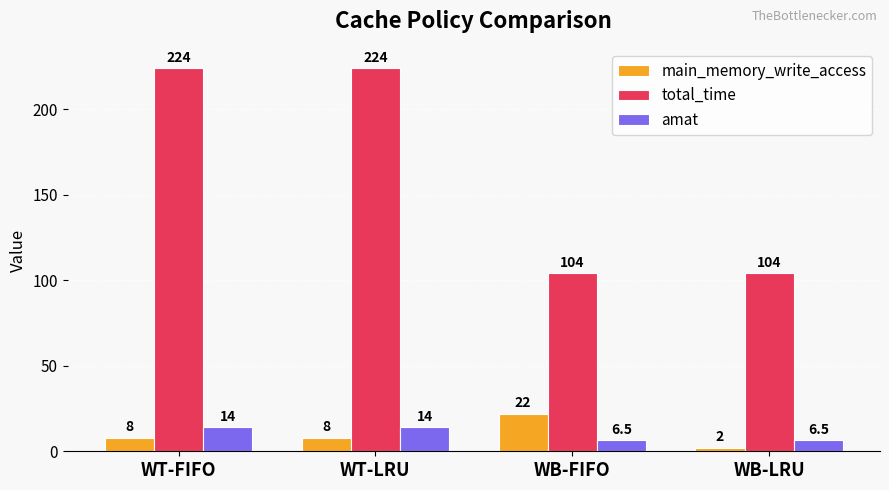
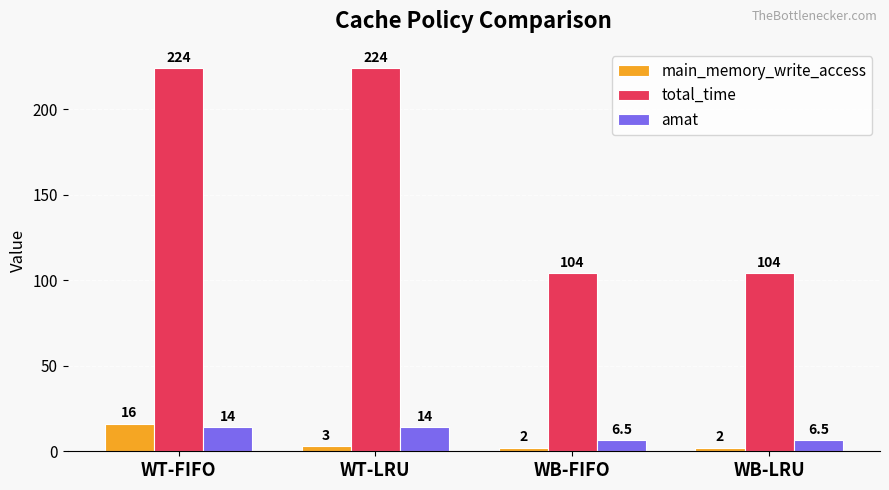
main_memory_write_access, WT-FIFO: 8 -> 16
main_memory_write_access, WT-LRU: 8 -> 3
main_memory_write_access, WB-FIFO: 22 -> 2
